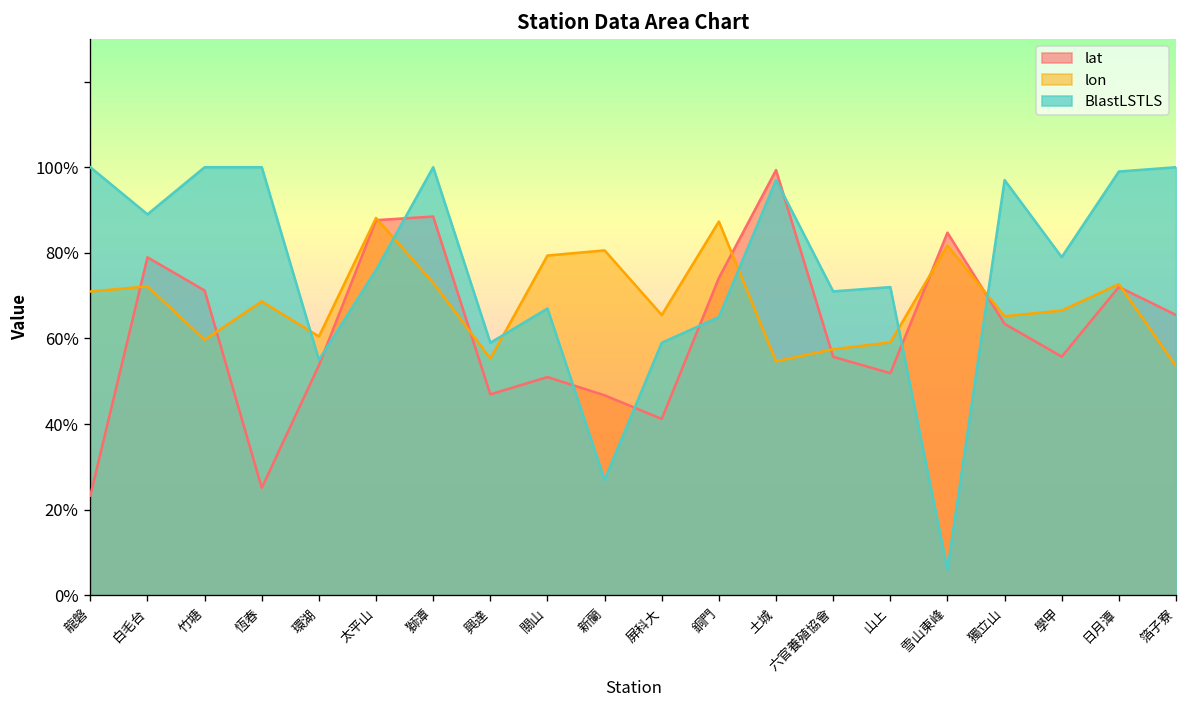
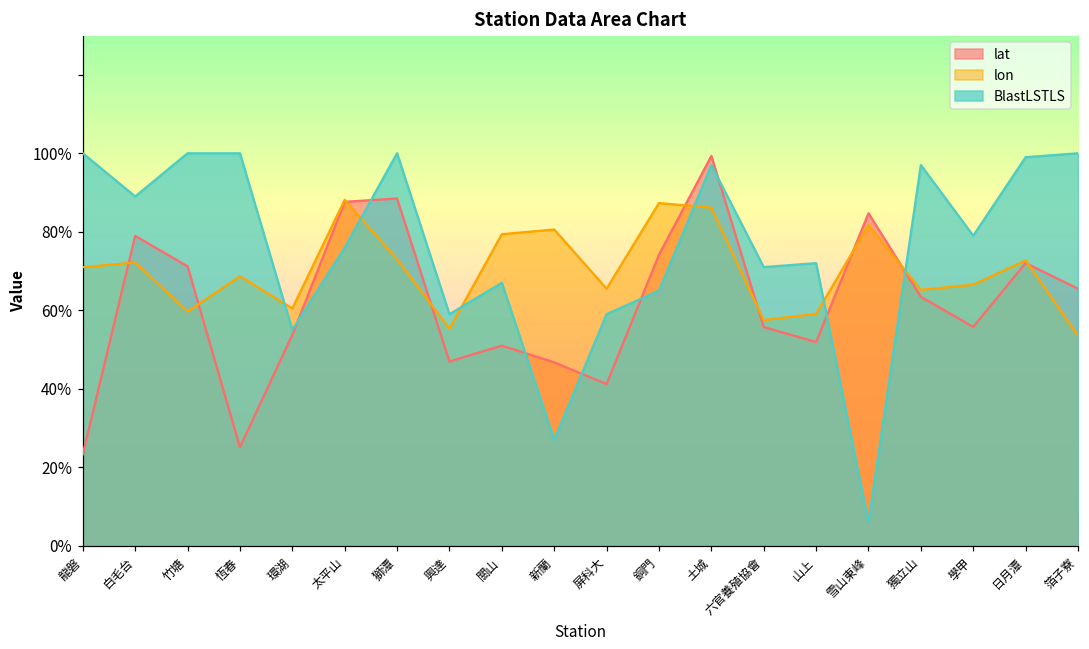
lon, 土城: 55% -> 86%
